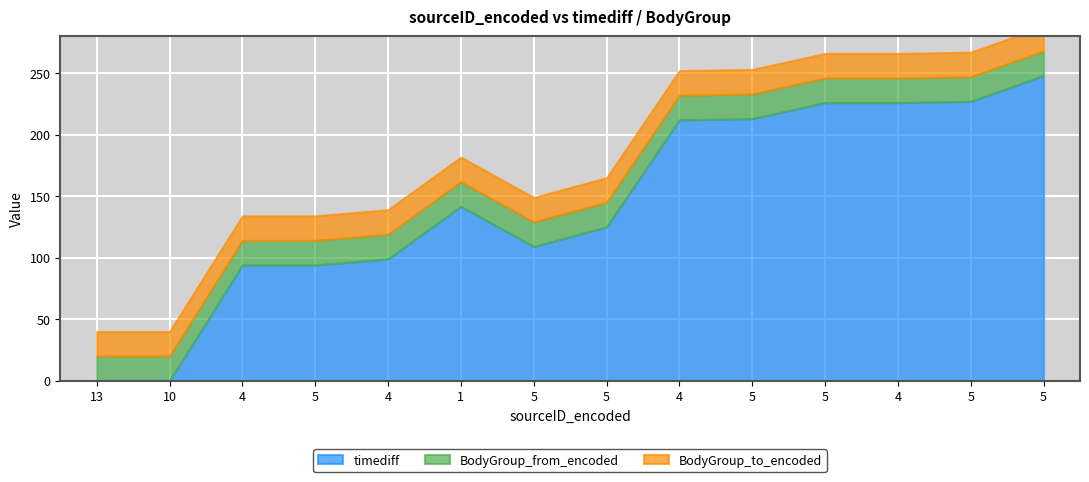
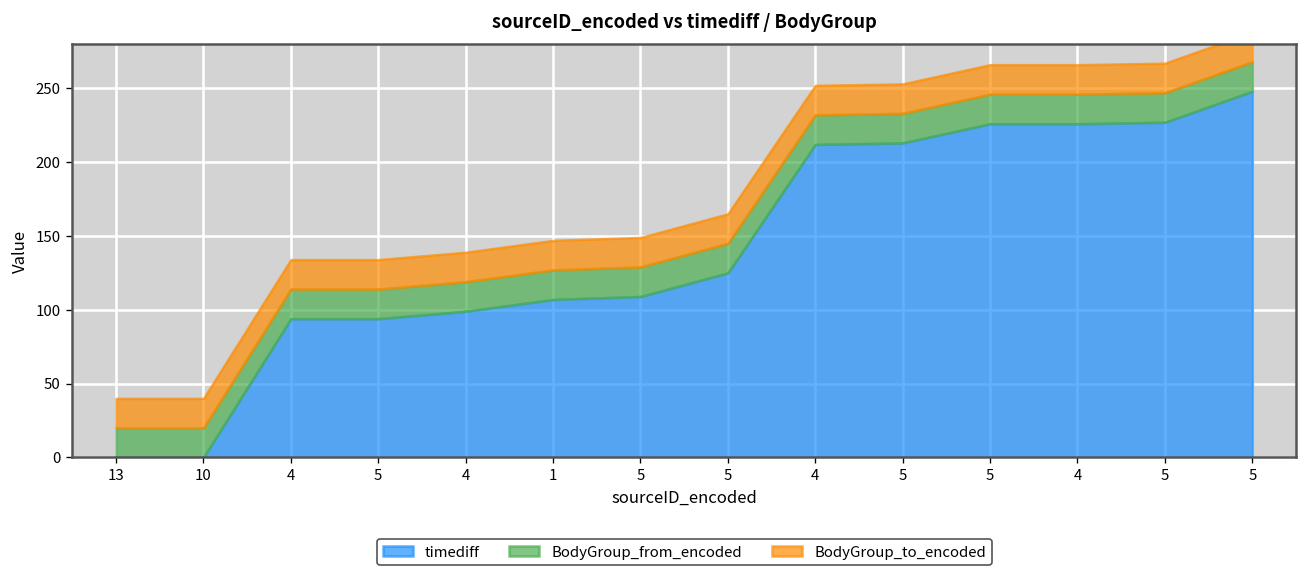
timediff, 1: 142 -> 107
